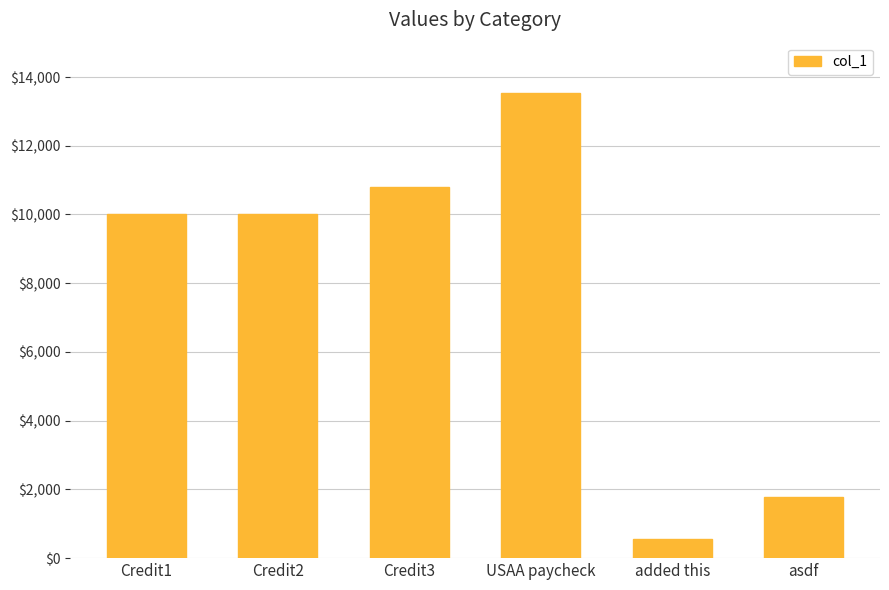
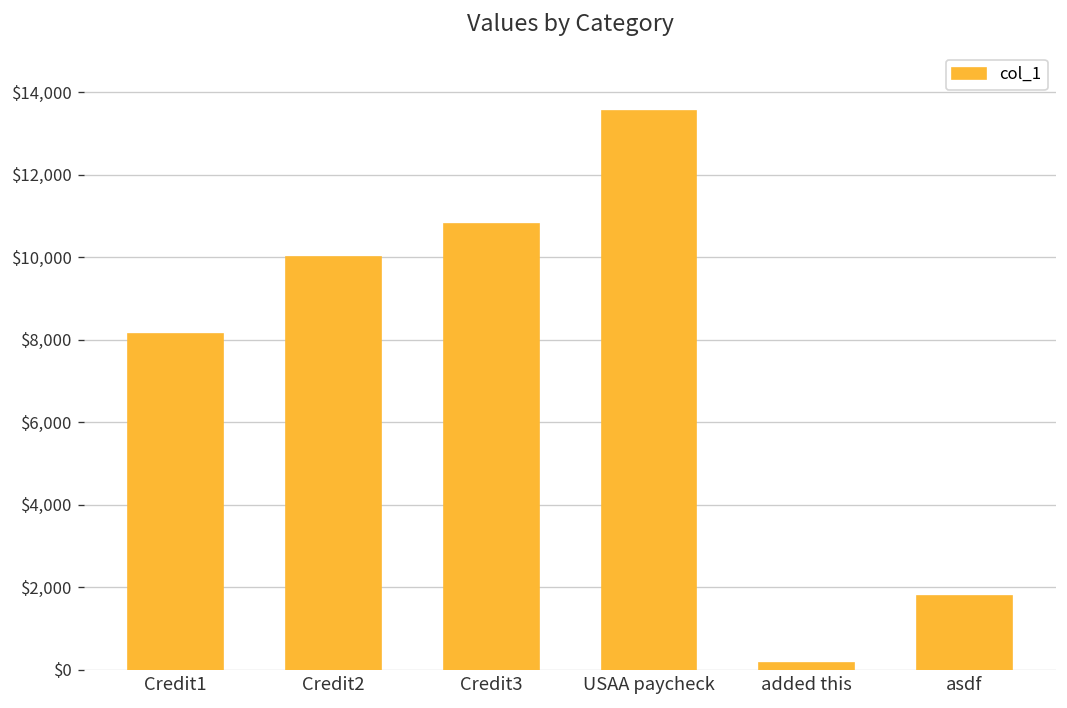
Credit1: $10,000 -> $8,100
added this: $500 -> $200
